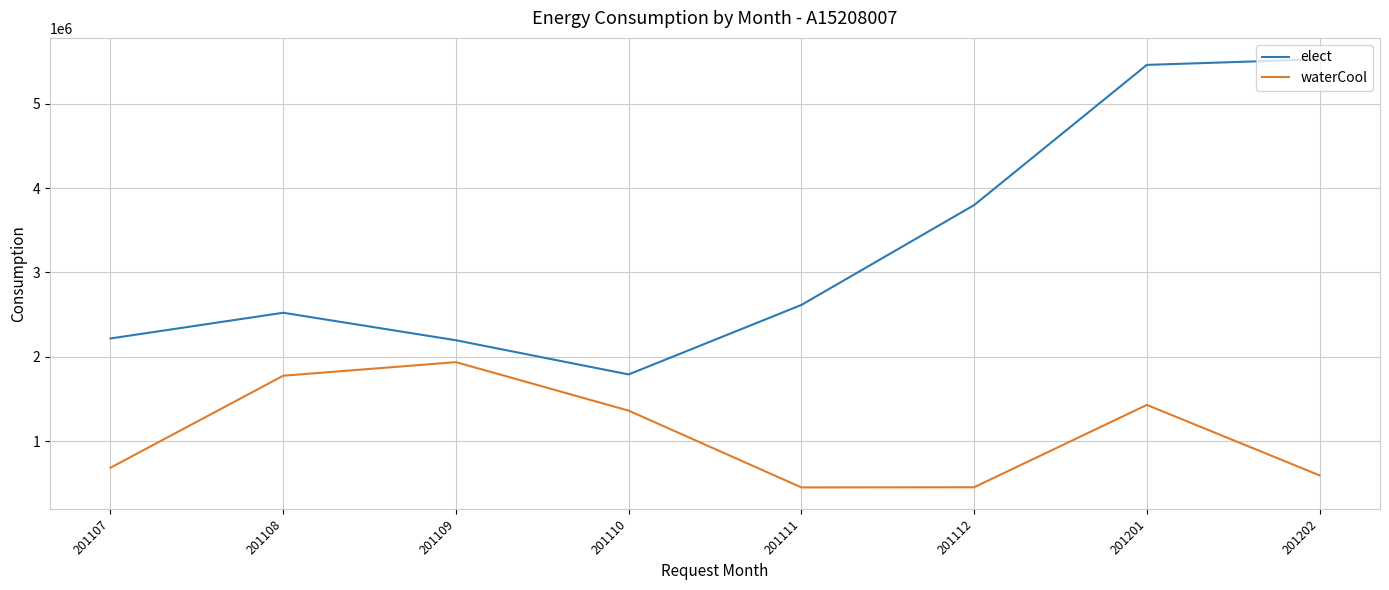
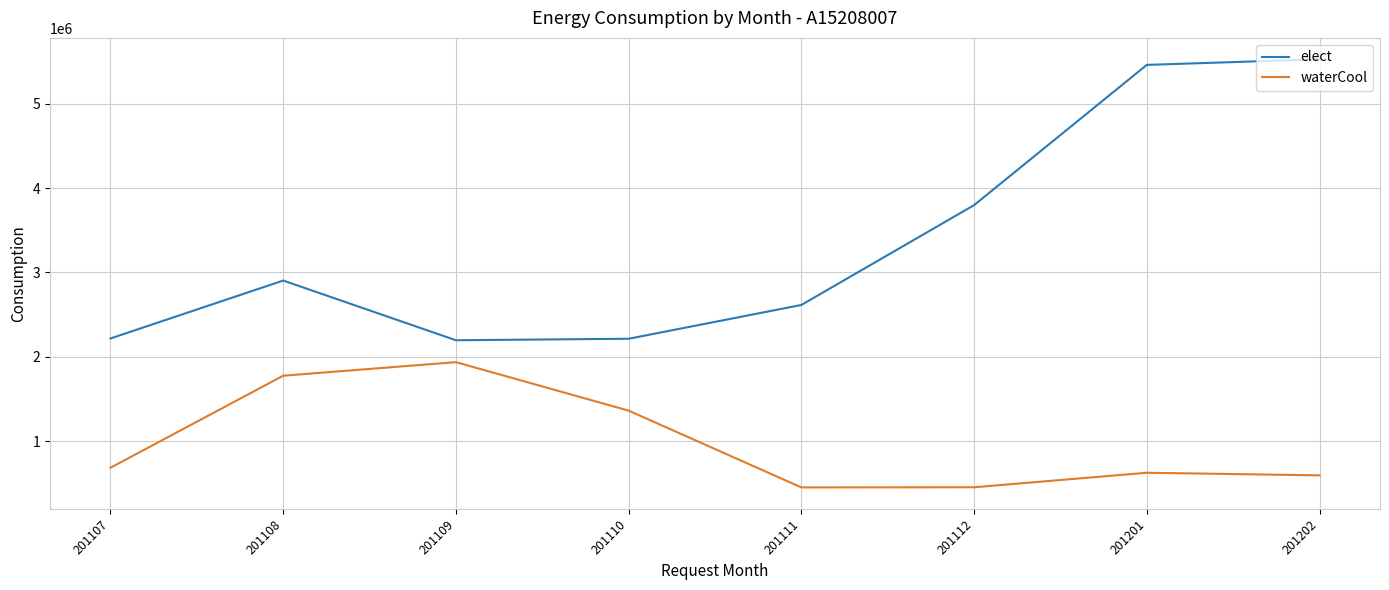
elect, 201108: 2500000 -> 2900000
elect, 201110: 1800000 -> 2200000
waterCool, 201201: 1400000 -> 600000
